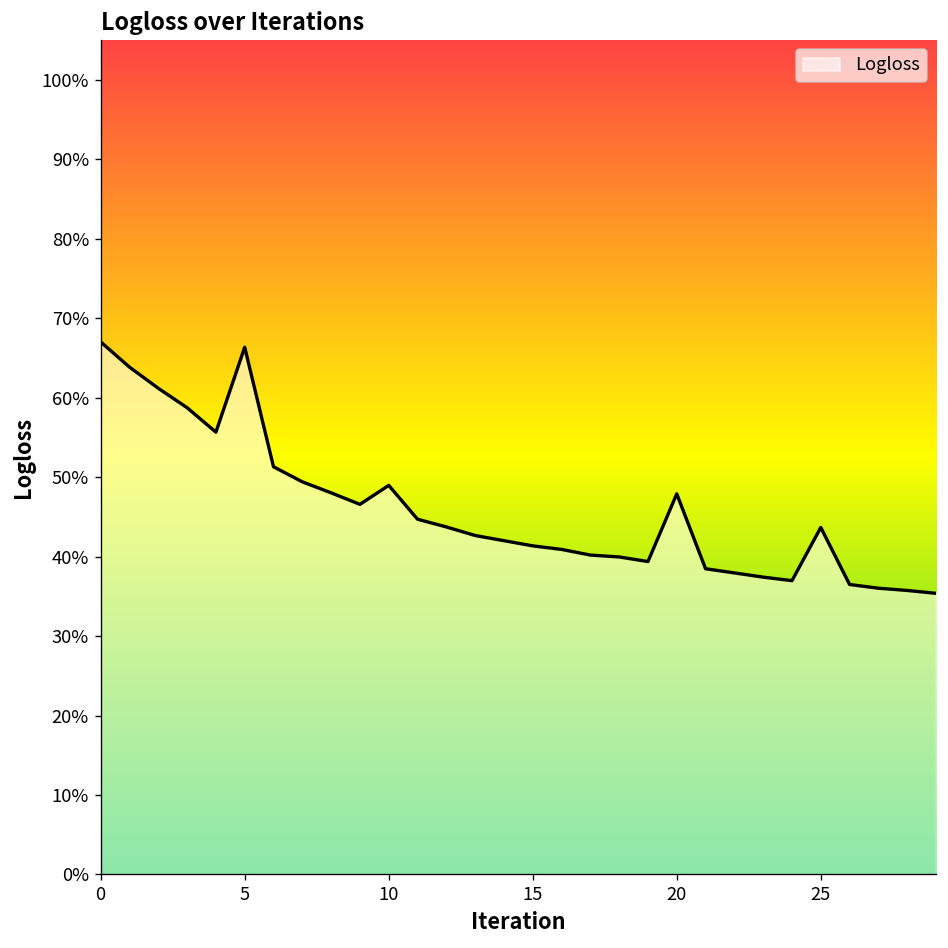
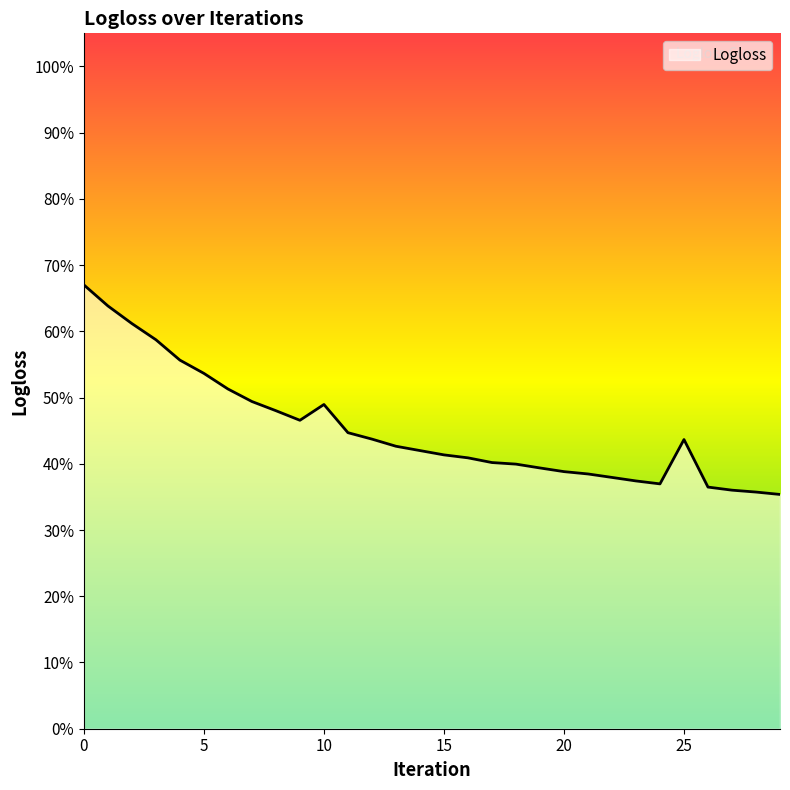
5: 66% -> 54%
20: 48% -> 39%
